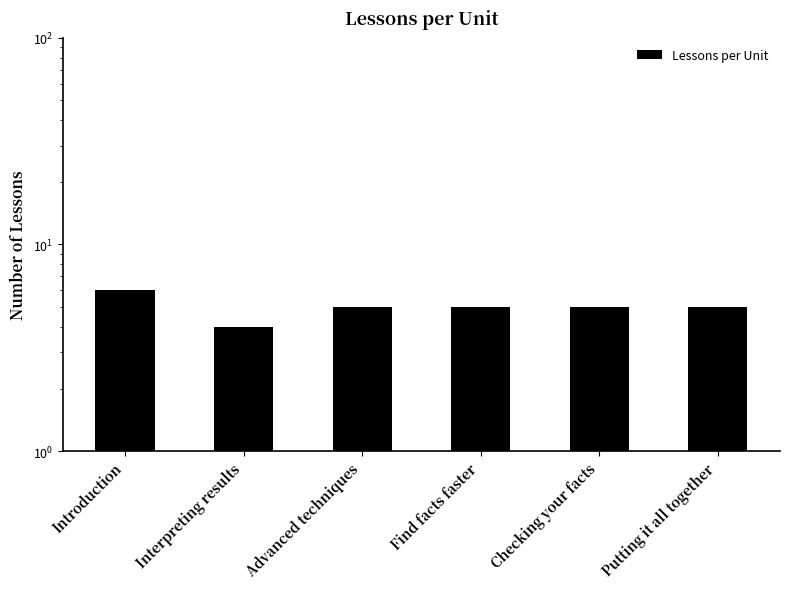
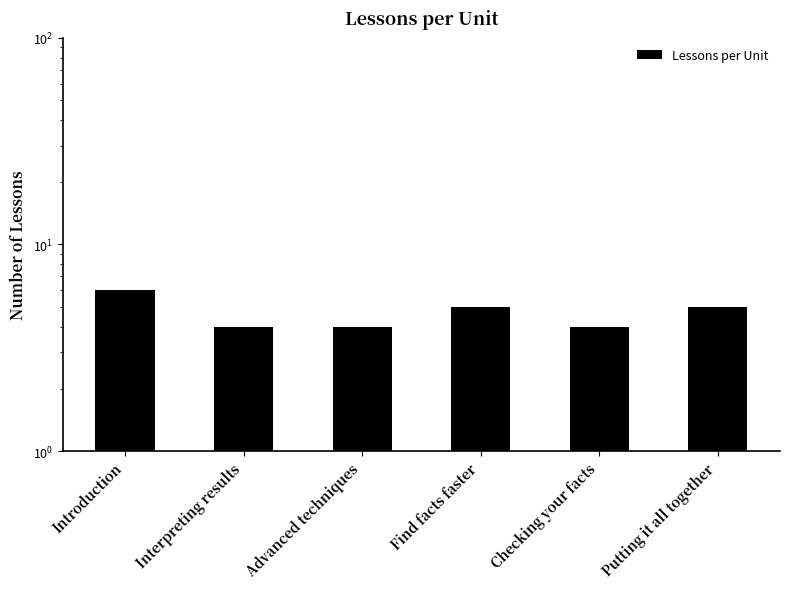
Advanced techniques: 5 -> 4
Checking your facts: 5 -> 4
